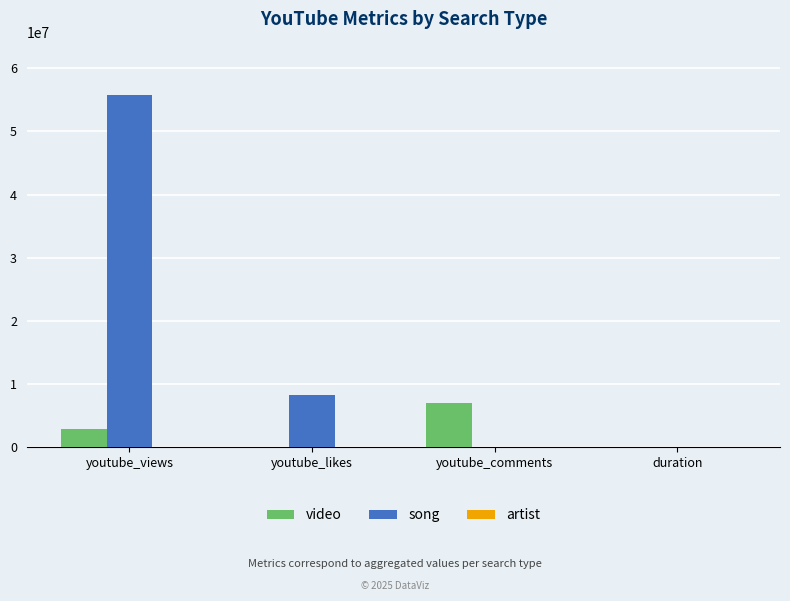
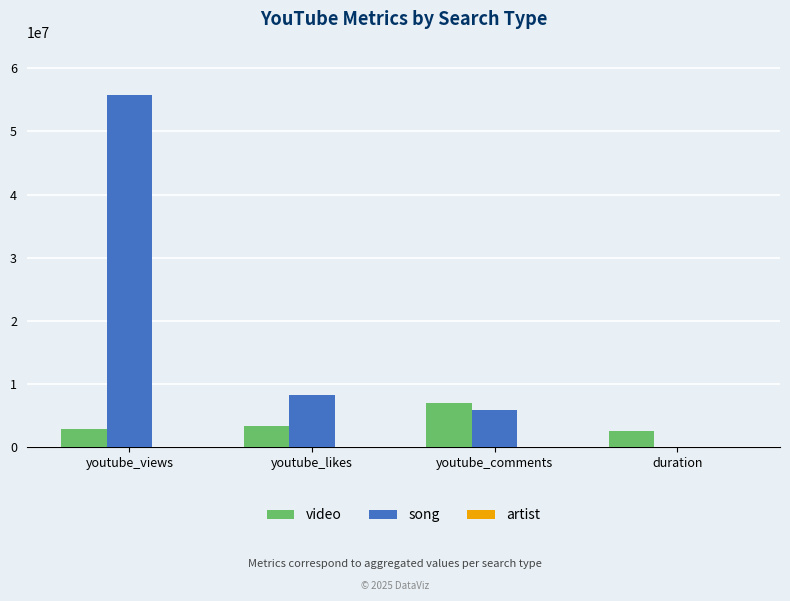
video, youtube_likes: 0 -> 3000000
song, youtube_comments: 0 -> 6000000
video, duration: 0 -> 3000000
